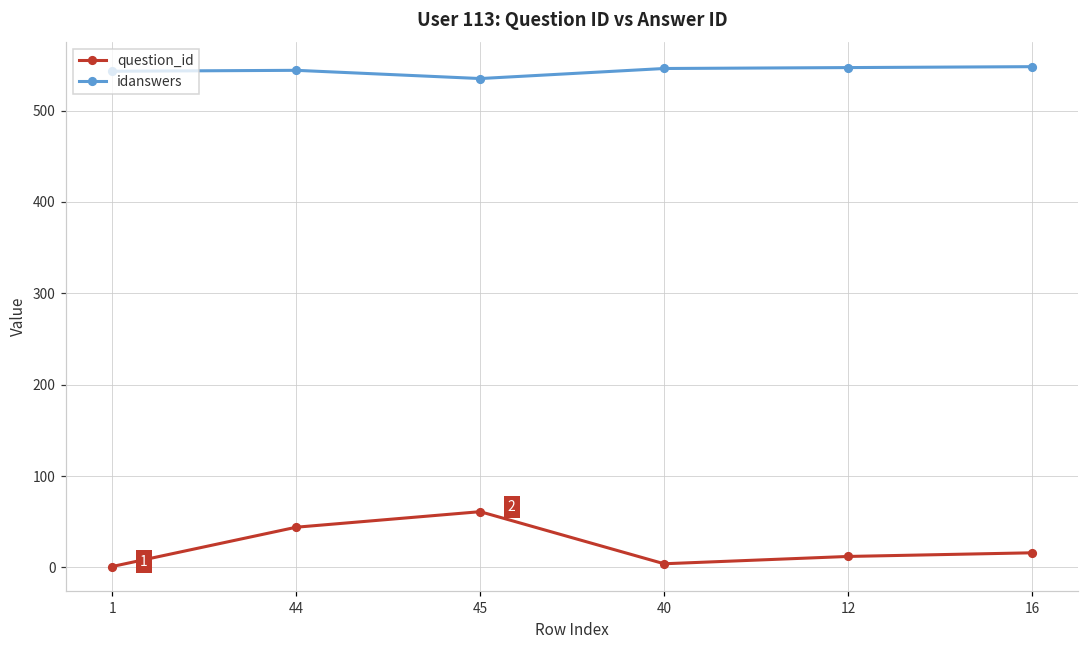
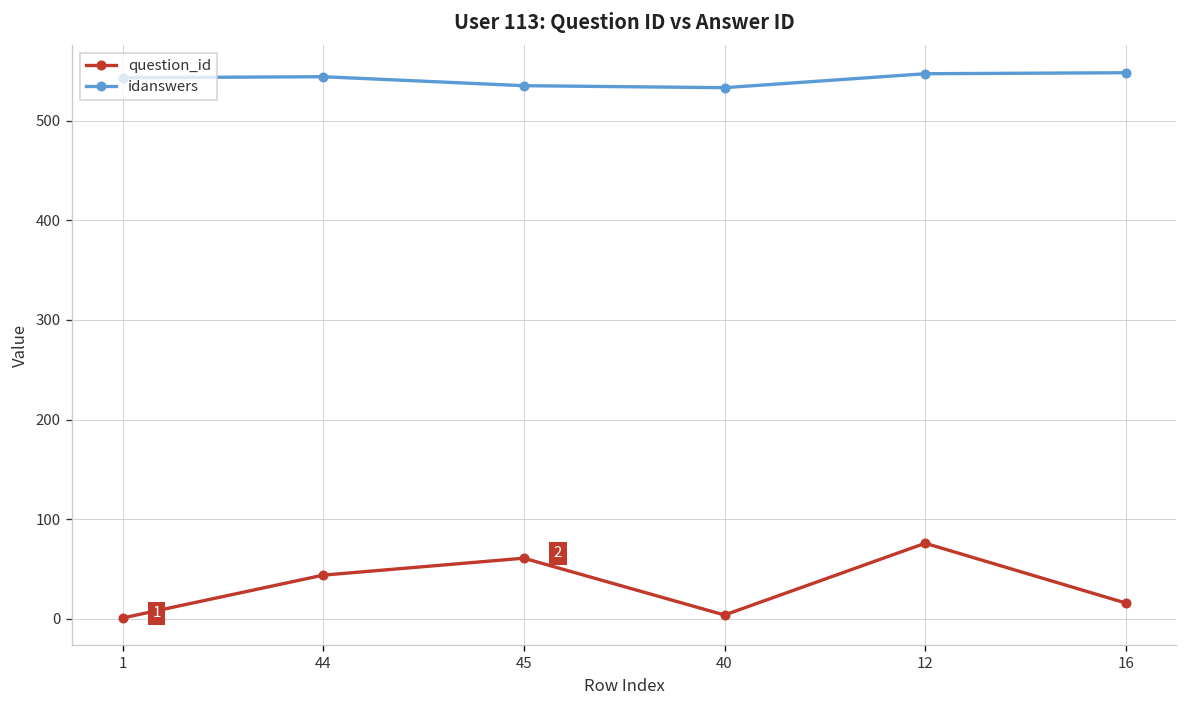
idanswers, 40: 550 -> 530
question_id, 12: 10 -> 80
